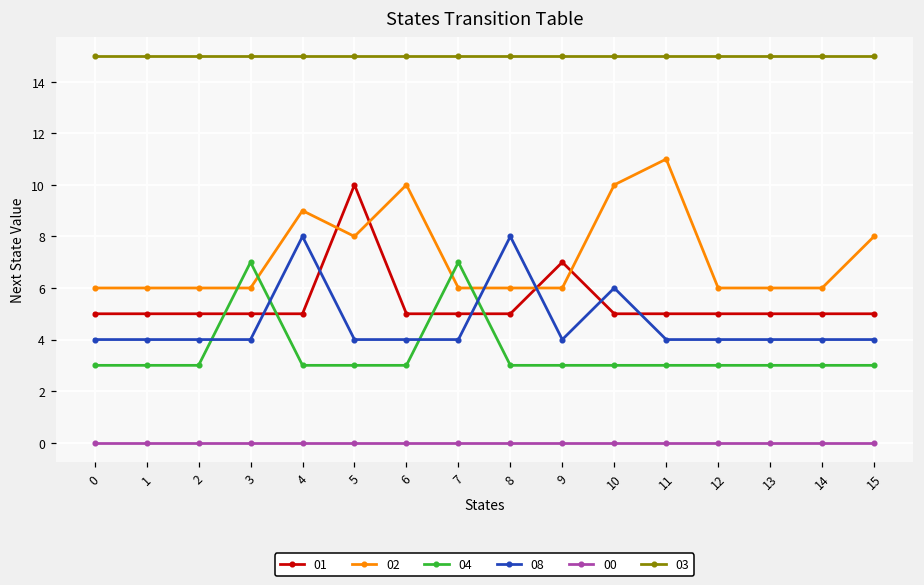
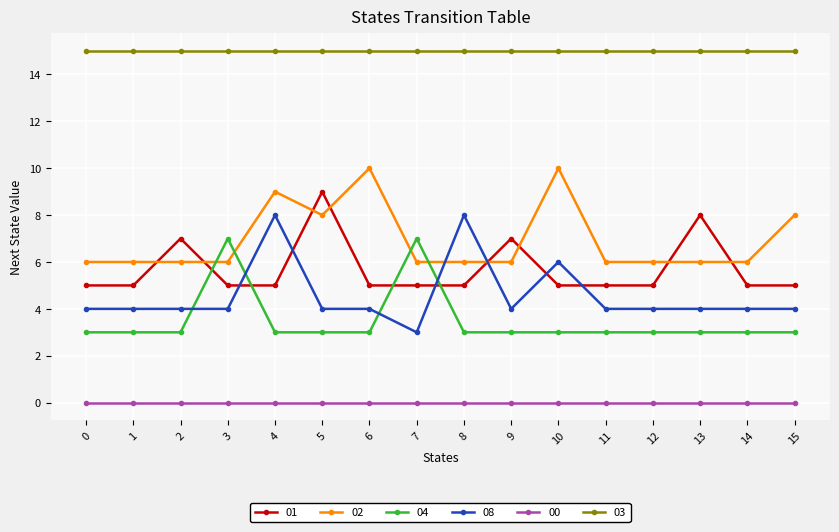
01, 2: 5 -> 7
01, 5: 10 -> 9
08, 7: 4 -> 3
02, 11: 11 -> 6
01, 13: 5 -> 8
